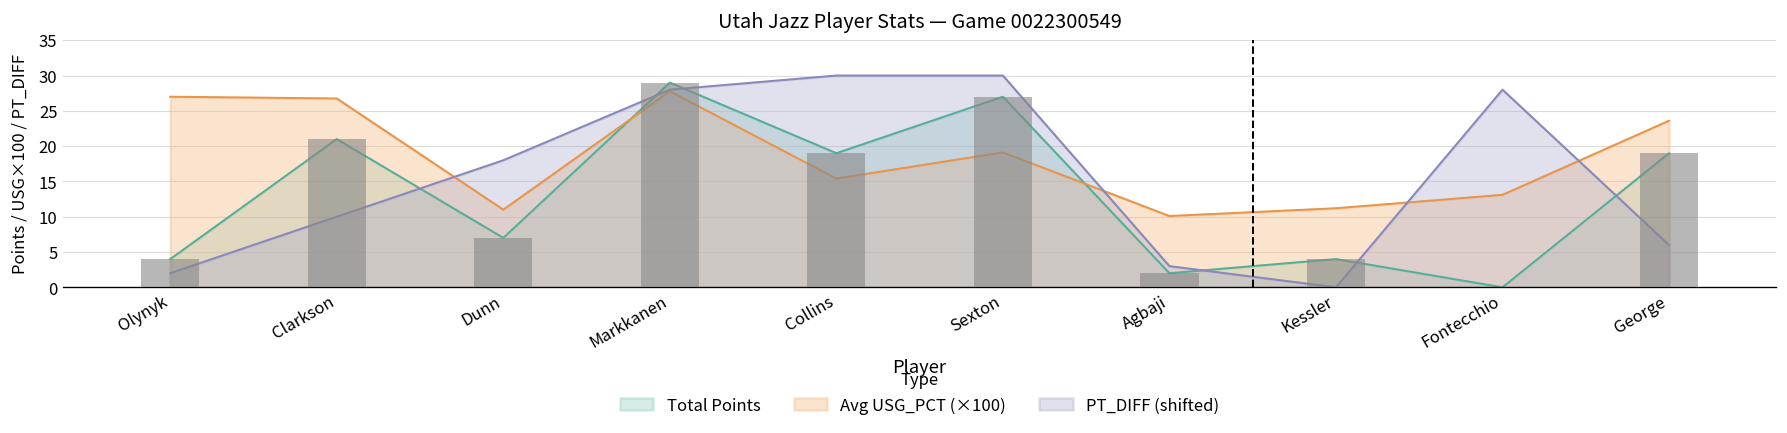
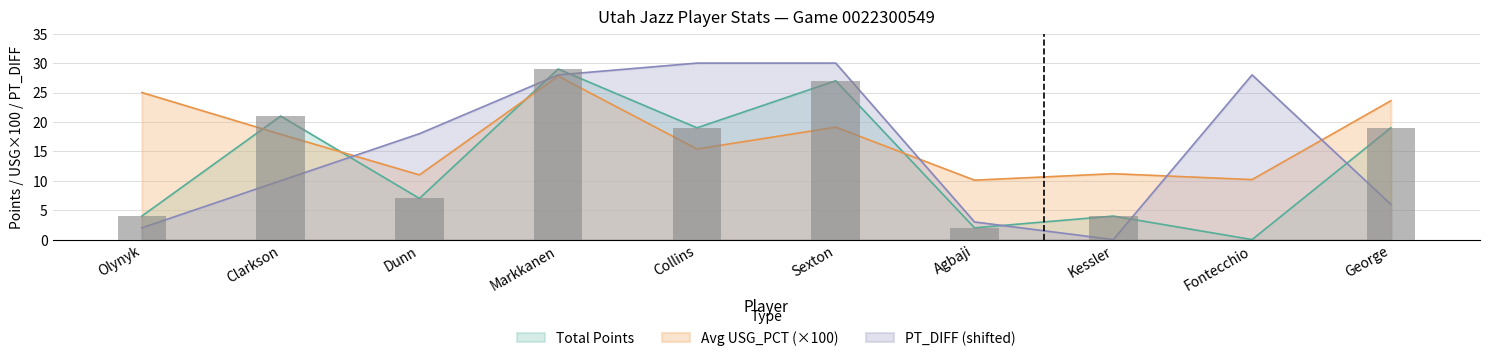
Avg USG_PCT (×100), Olynyk: 27 -> 25
Avg USG_PCT (×100), Clarkson: 27 -> 18
Avg USG_PCT (×100), Fontecchio: 13 -> 10
